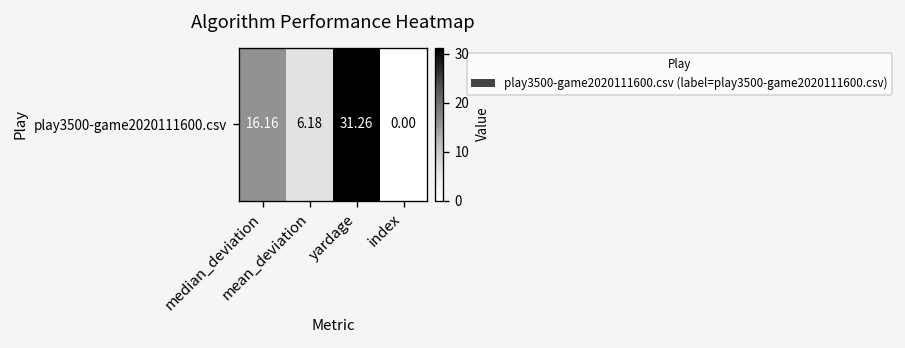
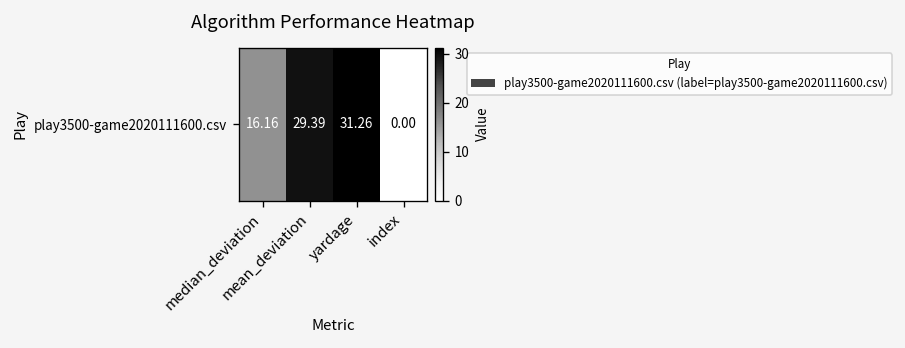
play3500-game2020111600.csv, mean_deviation: 6.18 -> 29.39
